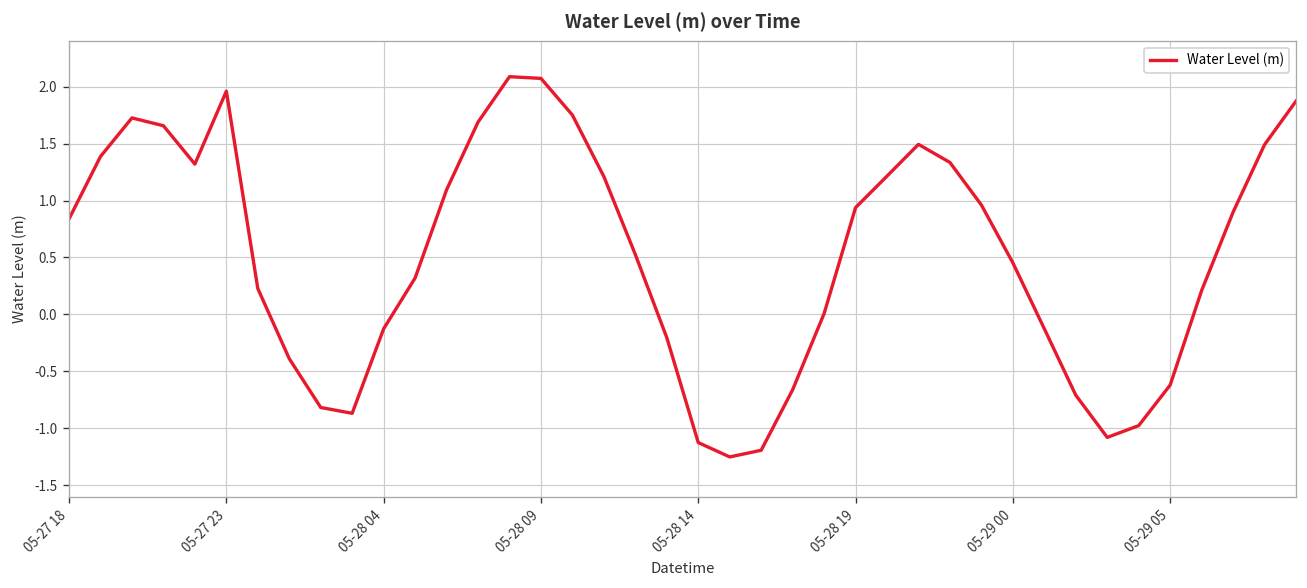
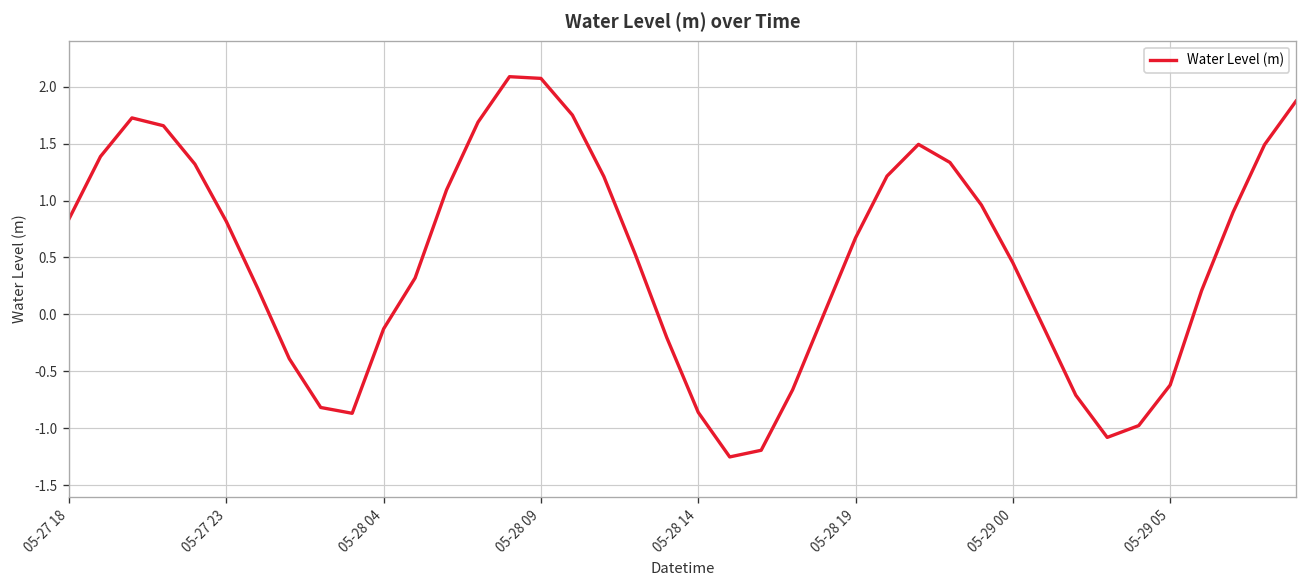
05-27 23: 2.0 -> 0.8
05-28 14: -1.1 -> -0.9
05-28 19: 0.9 -> 0.7
